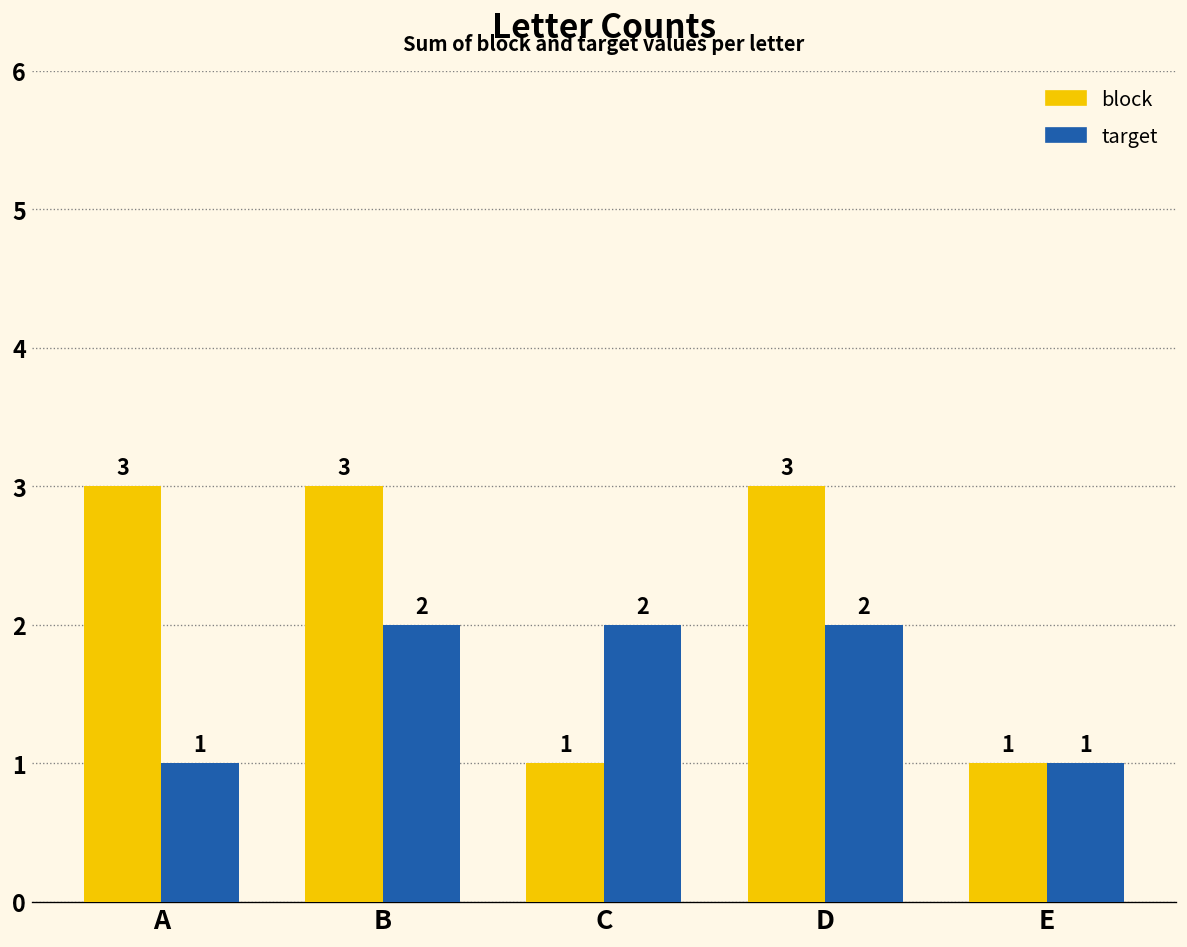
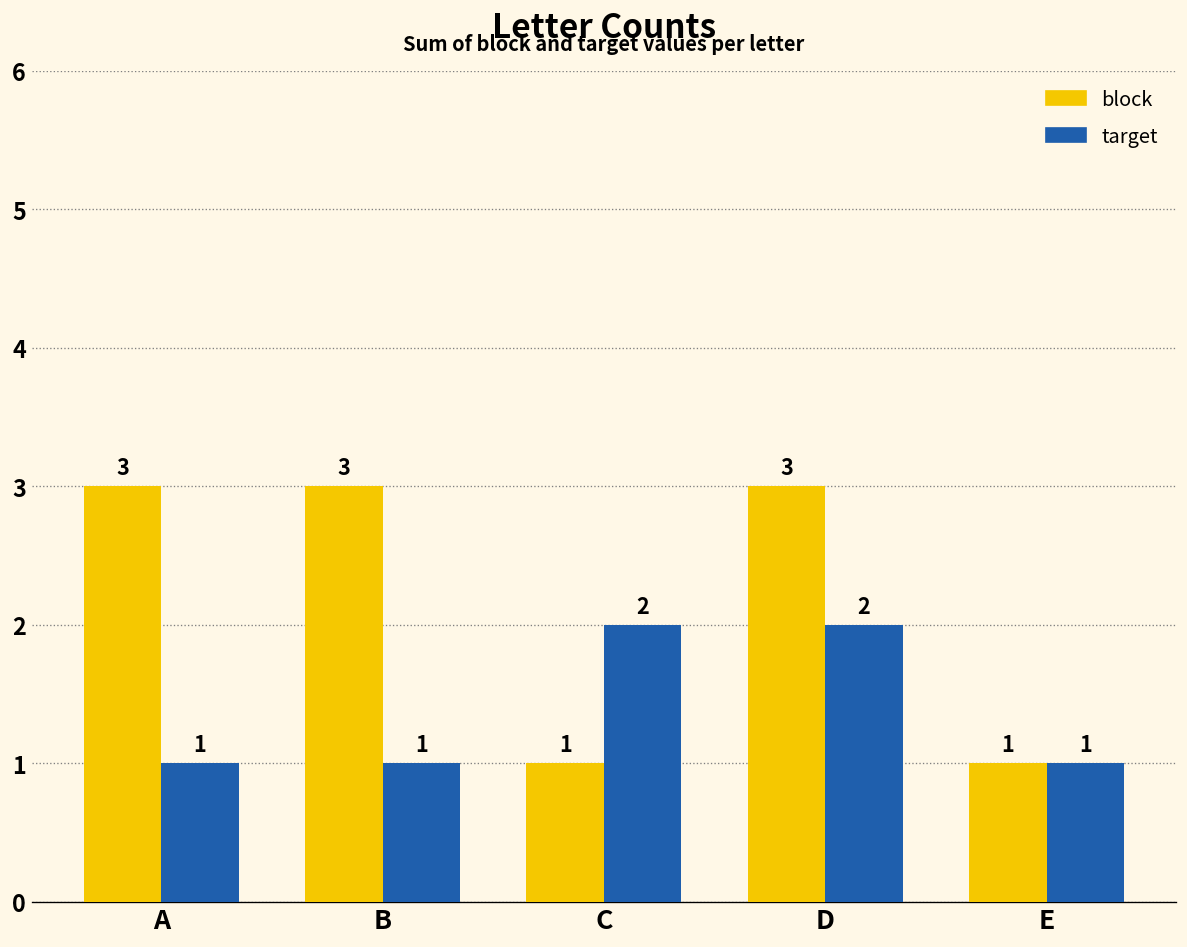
target, B: 2 -> 1
